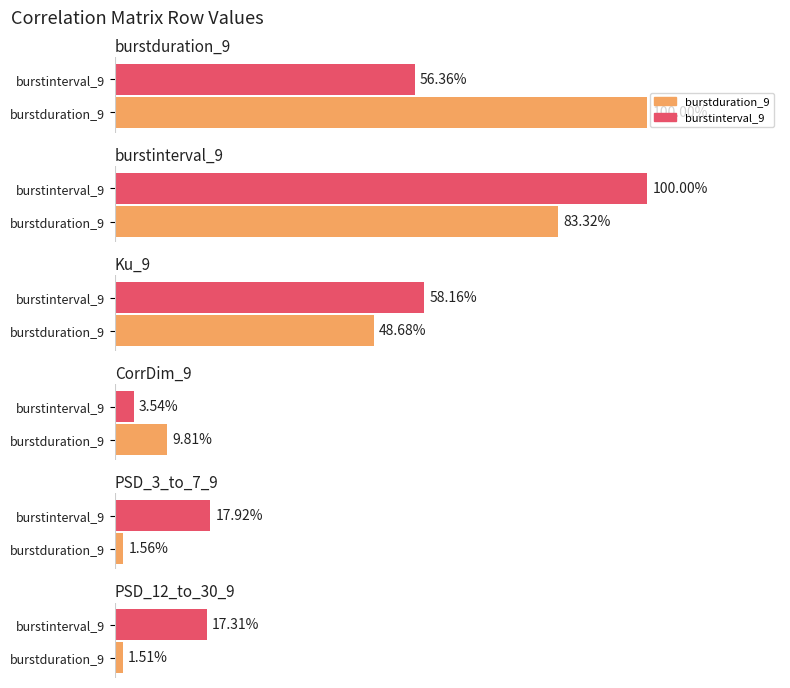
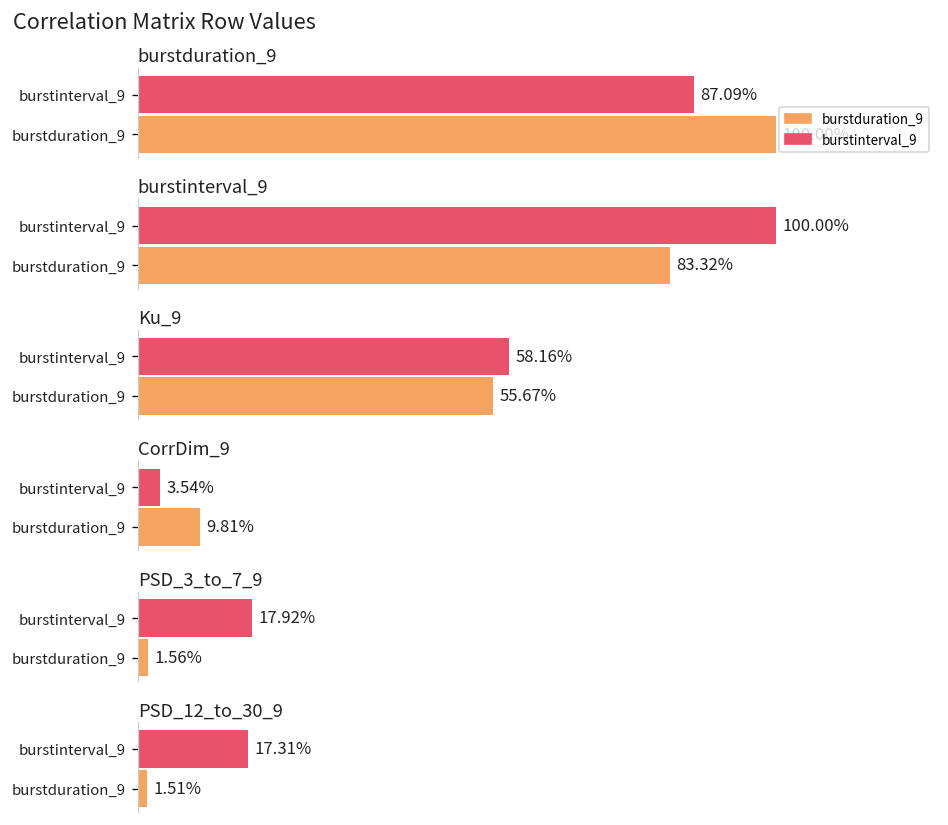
burstduration_9, burstinterval_9: 56.36% -> 87.09%
Ku_9, burstduration_9: 48.68% -> 55.67%
